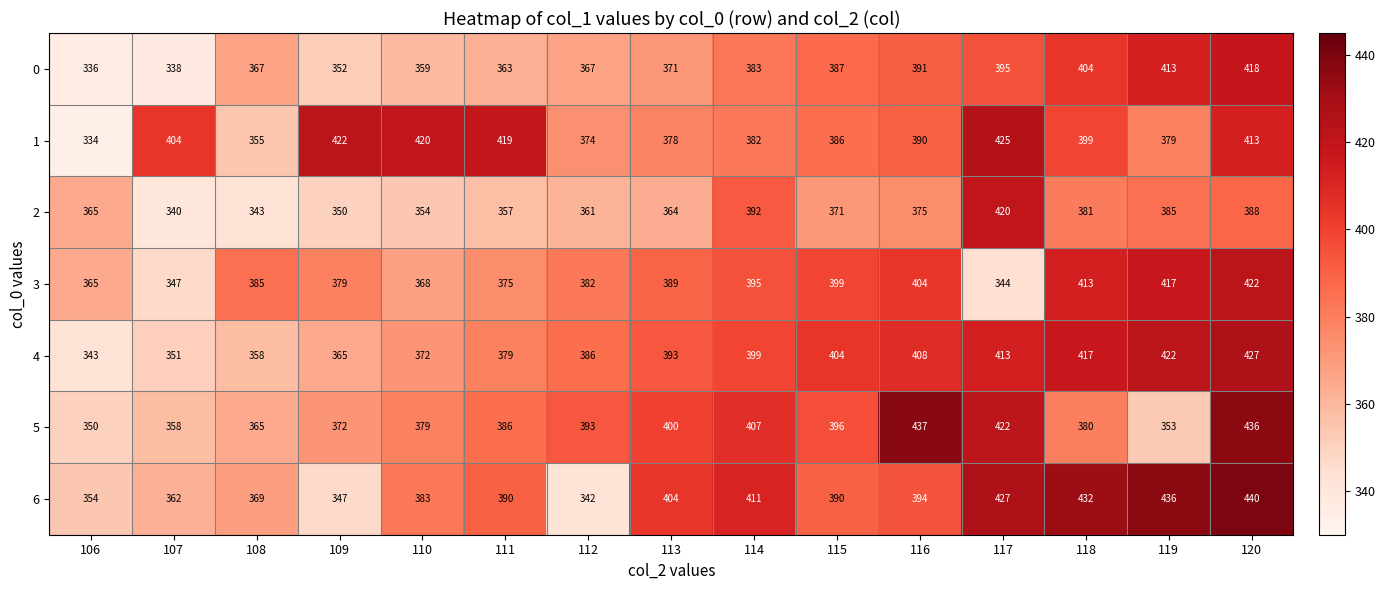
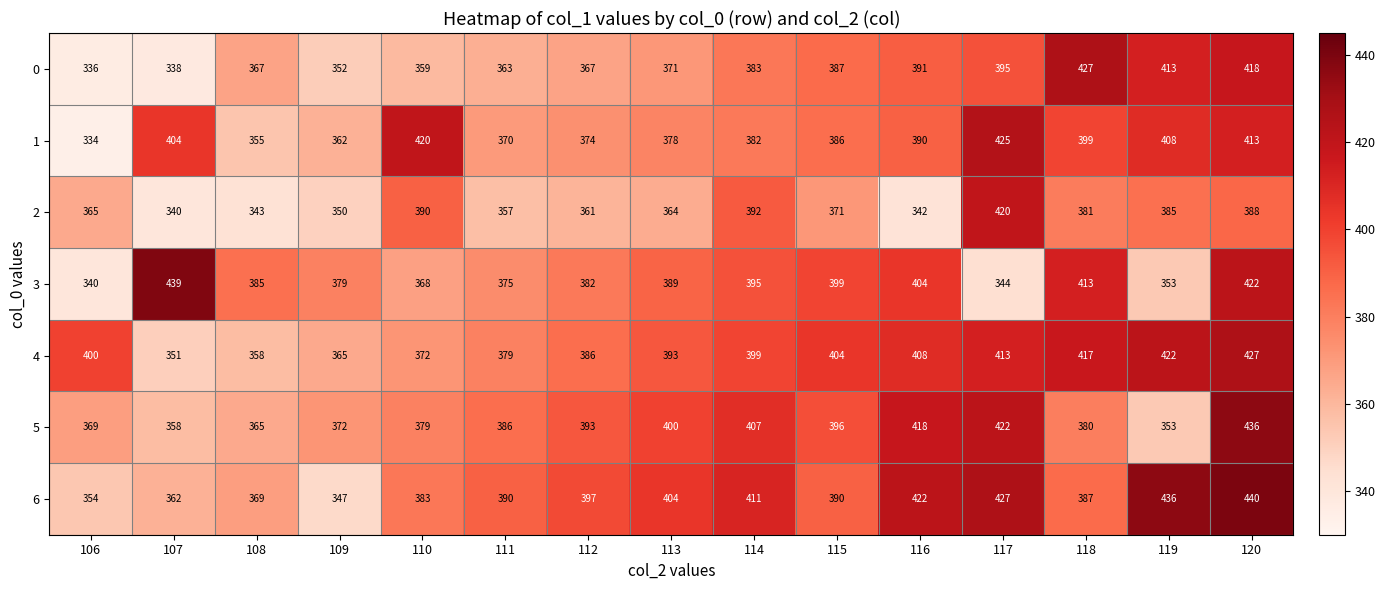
0, 118: 404 -> 427
1, 109: 422 -> 362
1, 111: 419 -> 370
1, 119: 379 -> 408
2, 110: 354 -> 390
2, 116: 375 -> 342
3, 106: 365 -> 340
3, 107: 347 -> 439
3, 119: 417 -> 353
4, 106: 343 -> 400
5, 106: 350 -> 369
5, 116: 437 -> 418
6, 112: 342 -> 397
6, 116: 394 -> 422
6, 118: 432 -> 387
